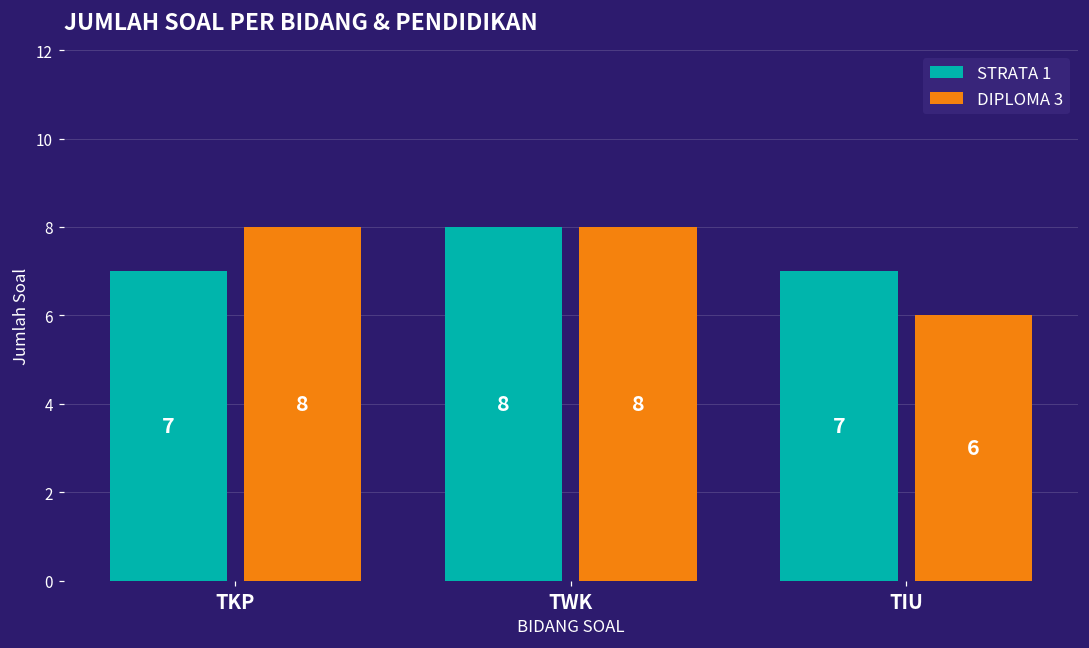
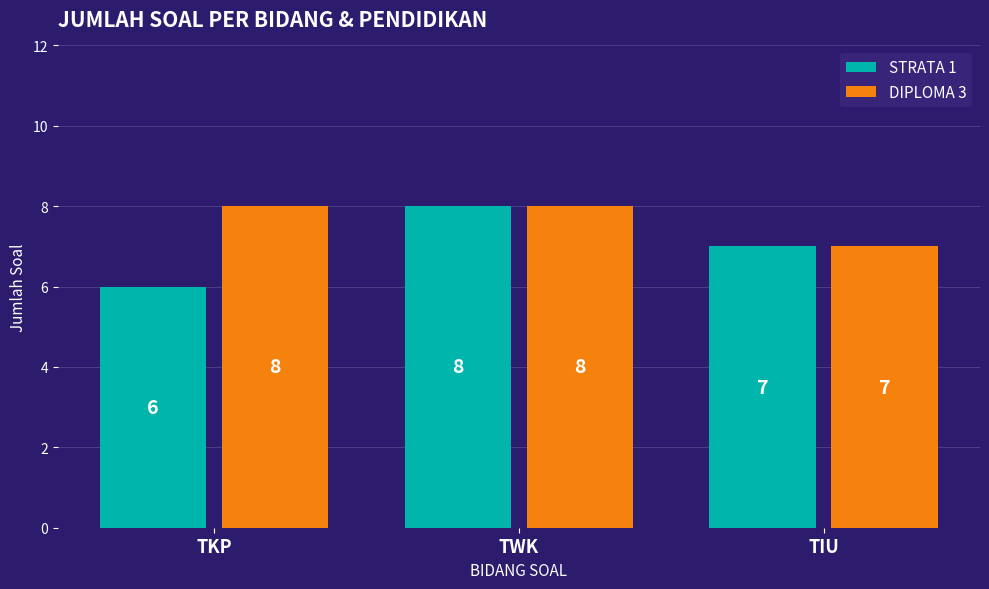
STRATA 1, TKP: 7 -> 6
DIPLOMA 3, TIU: 6 -> 7
